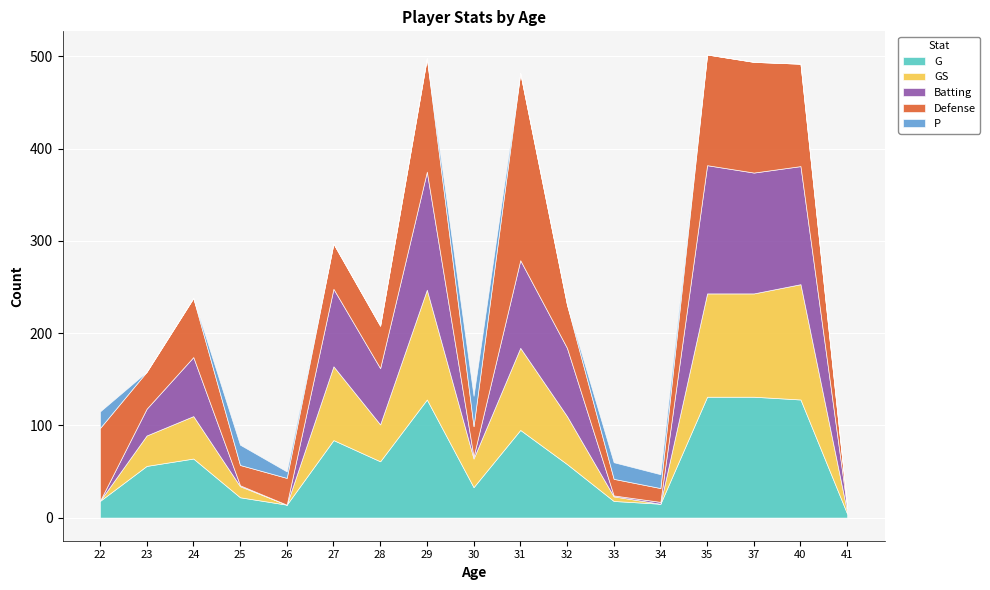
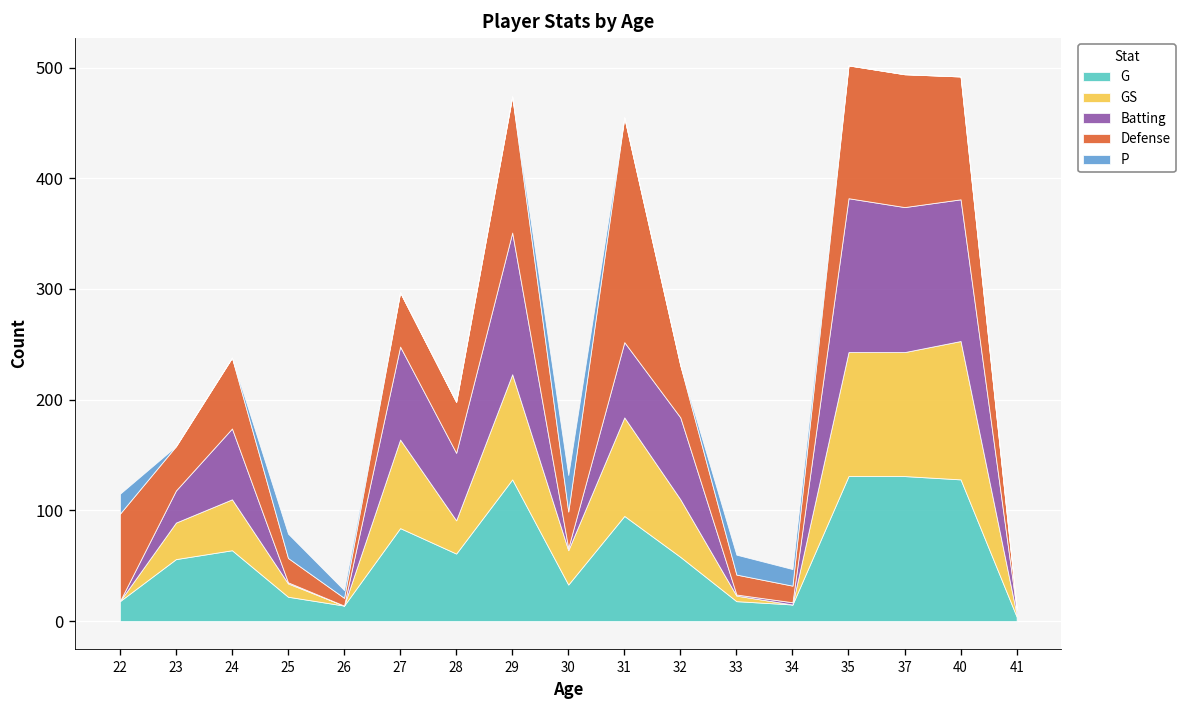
Defense, 26: 30 -> 10
GS, 28: 40 -> 30
GS, 29: 120 -> 100
Batting, 31: 100 -> 70
